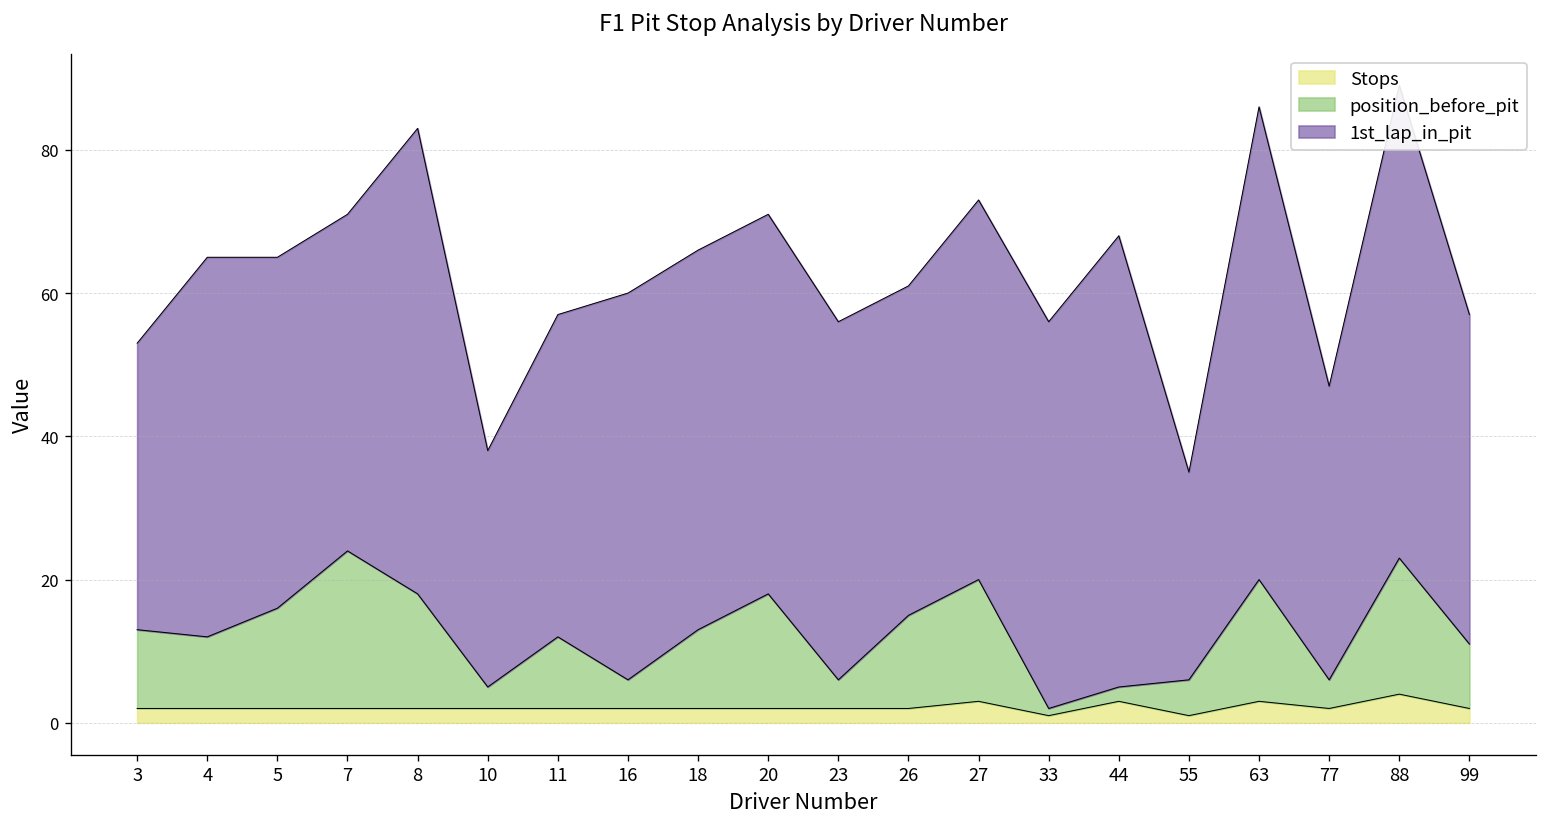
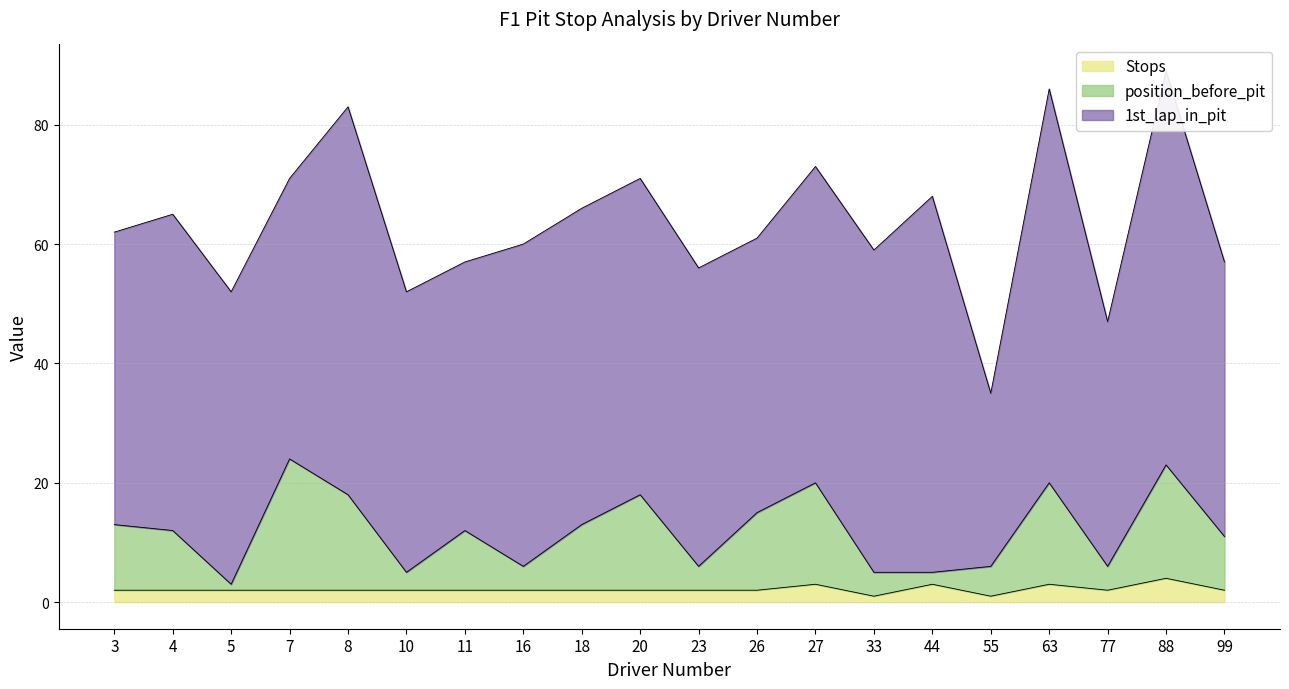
1st_lap_in_pit, 3: 40 -> 49
position_before_pit, 5: 14 -> 1
1st_lap_in_pit, 10: 33 -> 47
position_before_pit, 33: 1 -> 4
